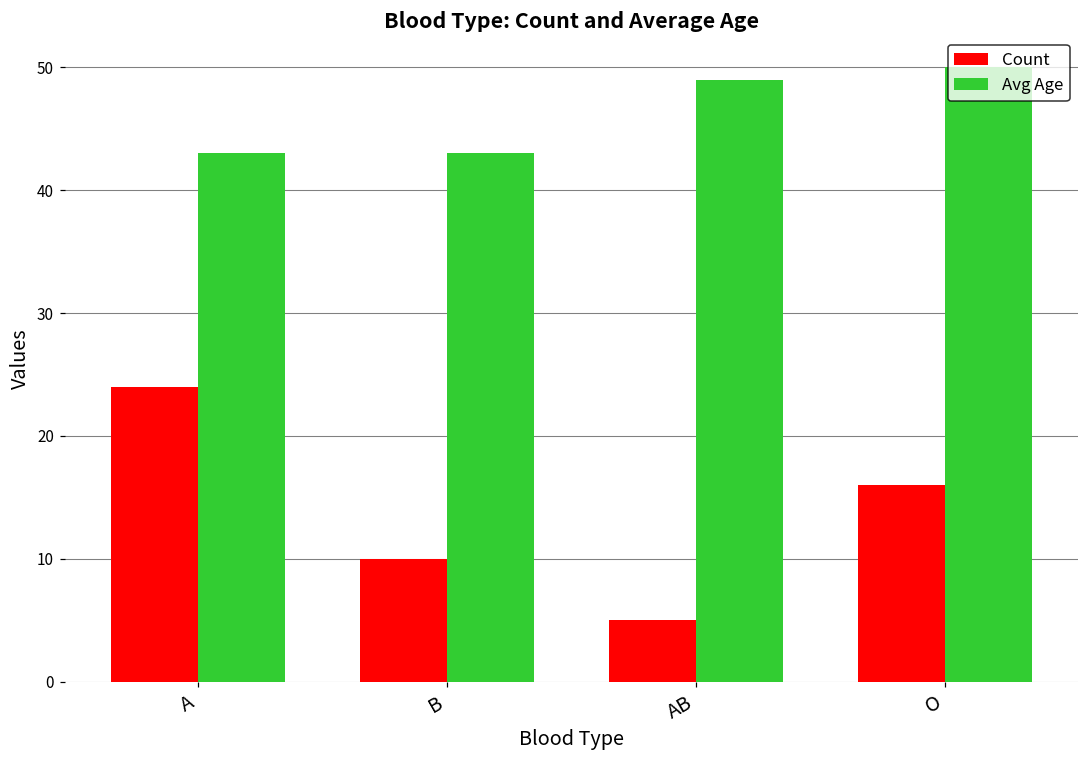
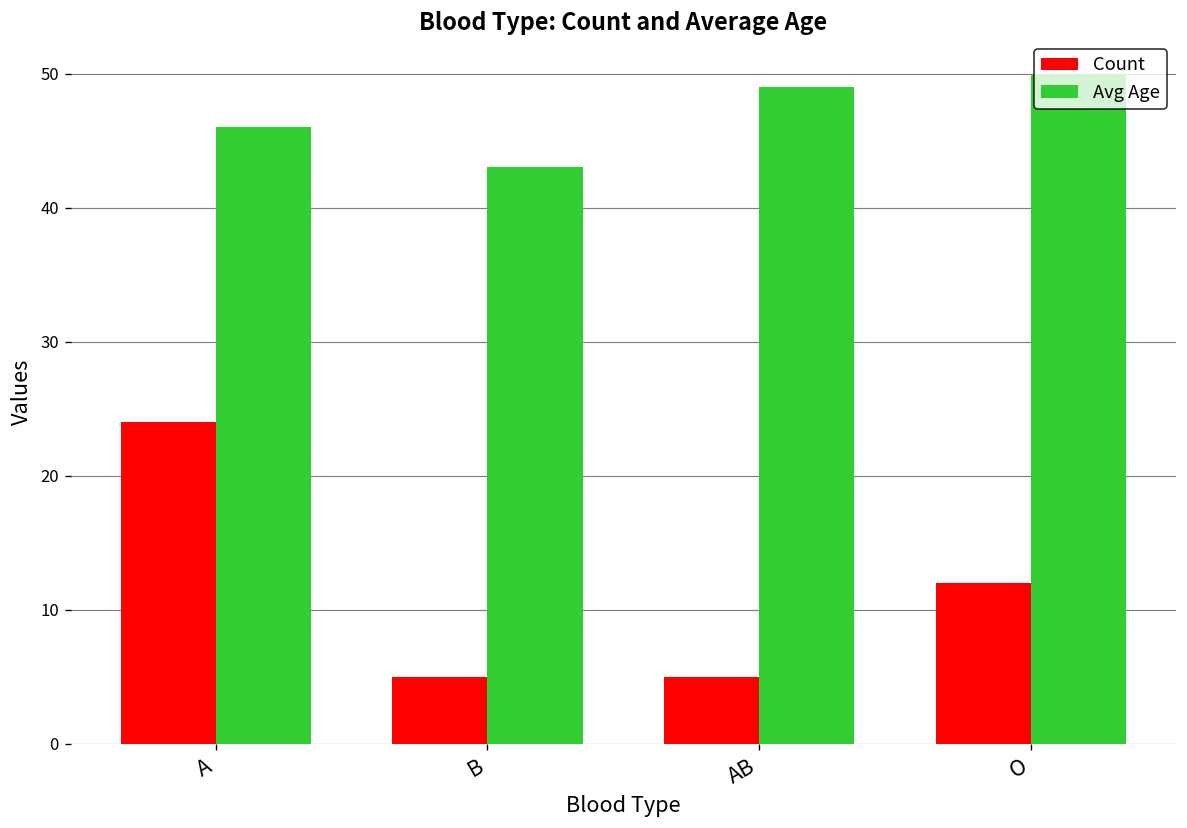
Avg Age, A: 43 -> 46
Count, B: 10 -> 5
Count, O: 16 -> 12
